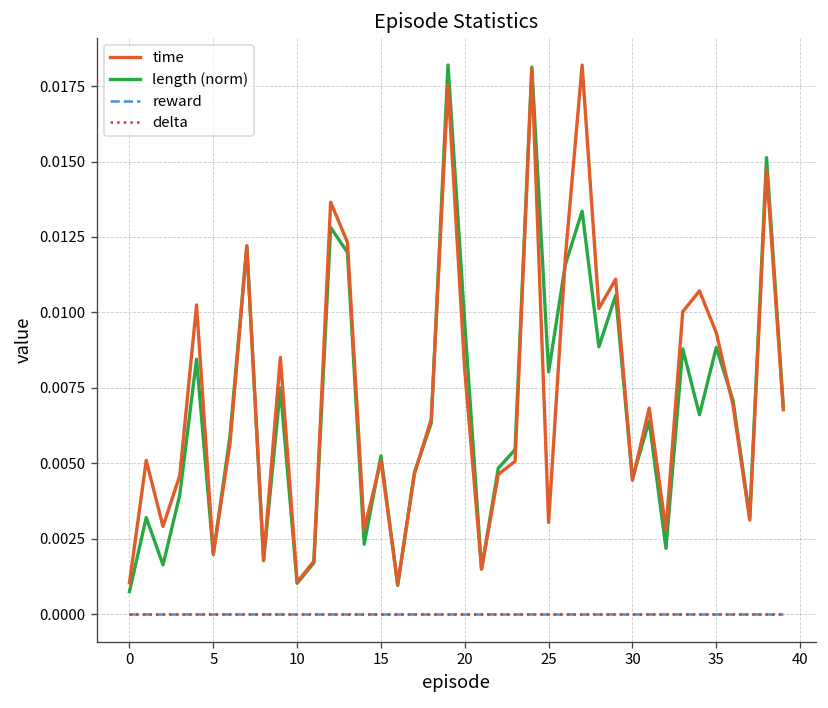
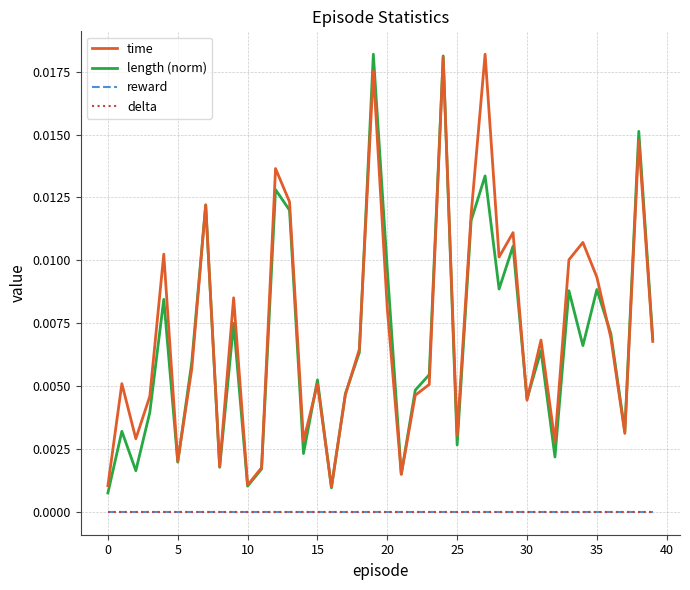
length (norm), 25: 0.0080 -> 0.0027
